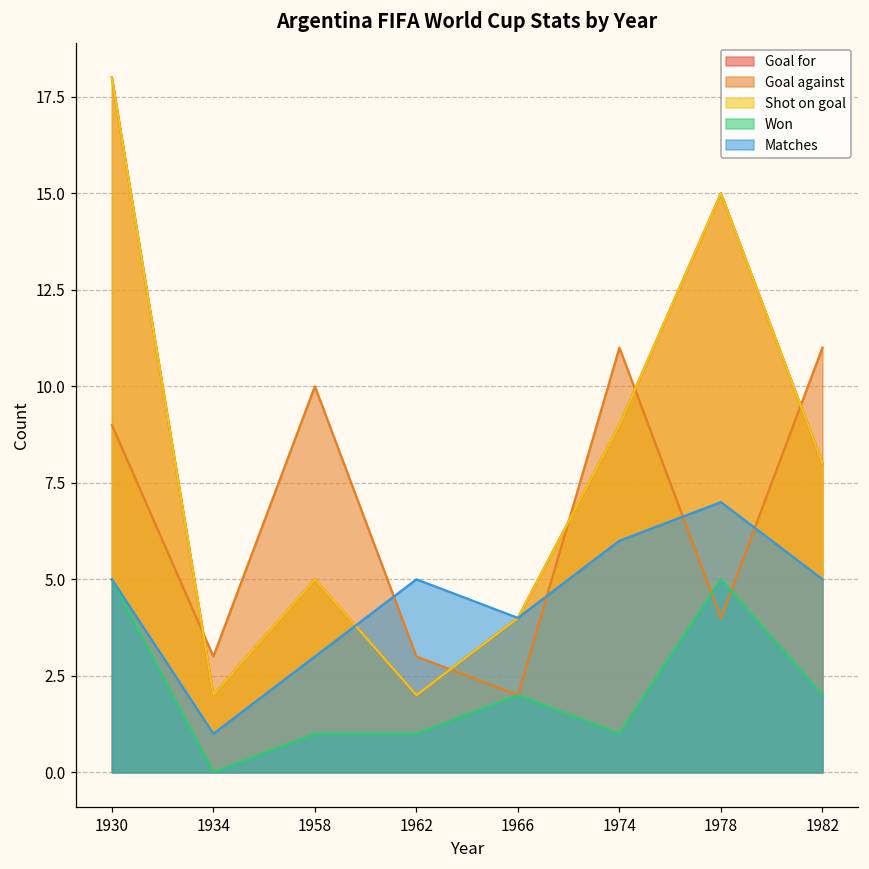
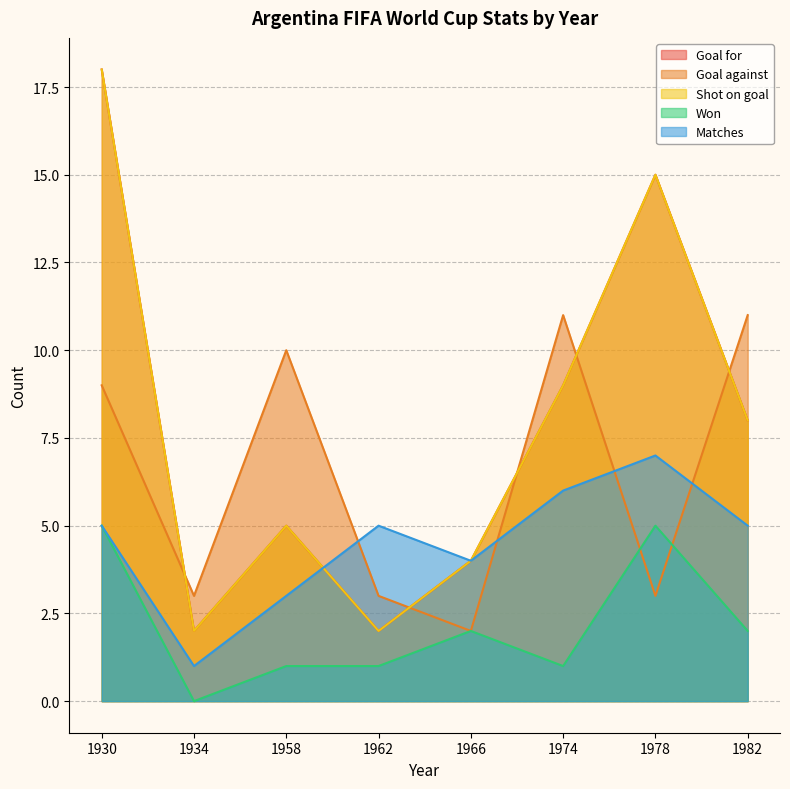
Goal against, 1978: 4 -> 3
